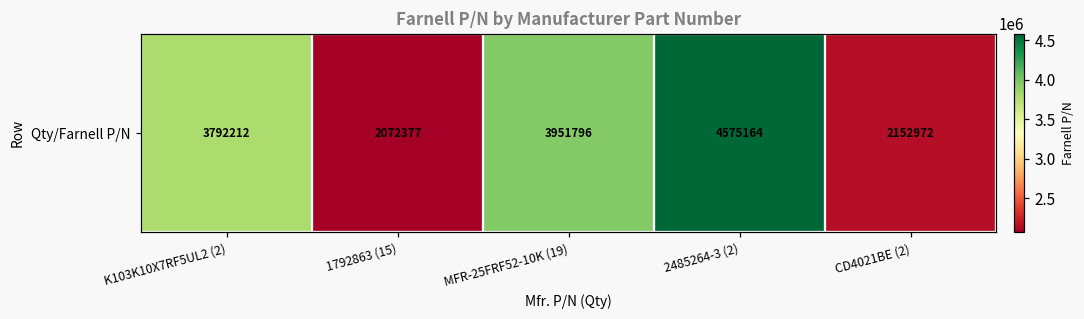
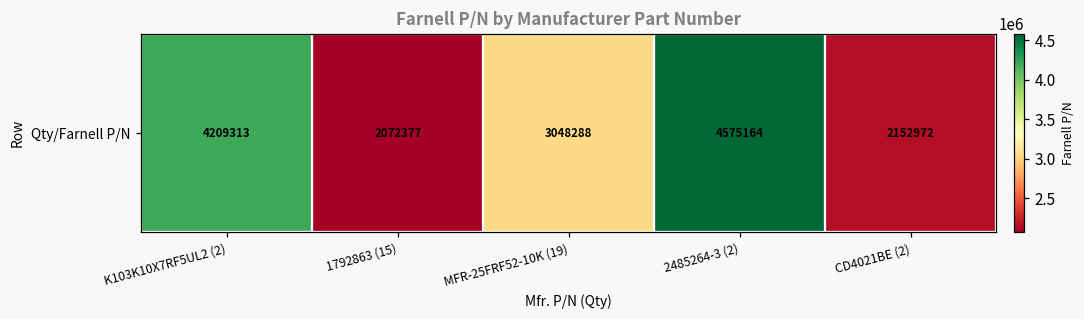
Qty/Farnell P/N, K103K10X7RF5UL2 (2): 3792212 -> 4209313
Qty/Farnell P/N, MFR-25FRF52-10K (19): 3951796 -> 3048288
